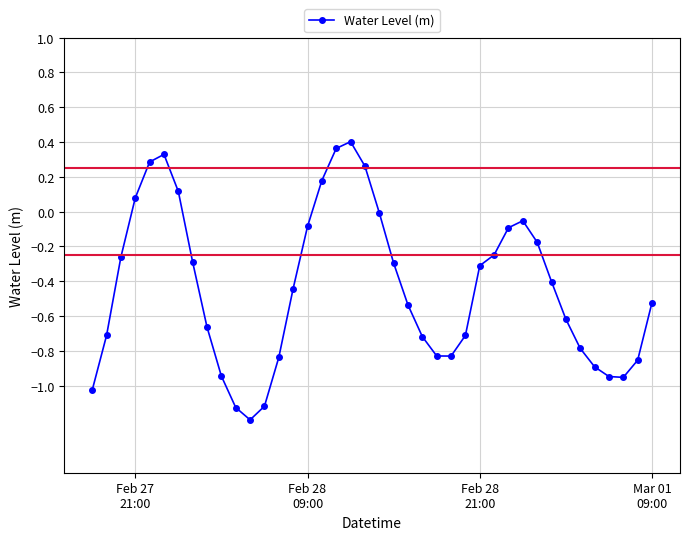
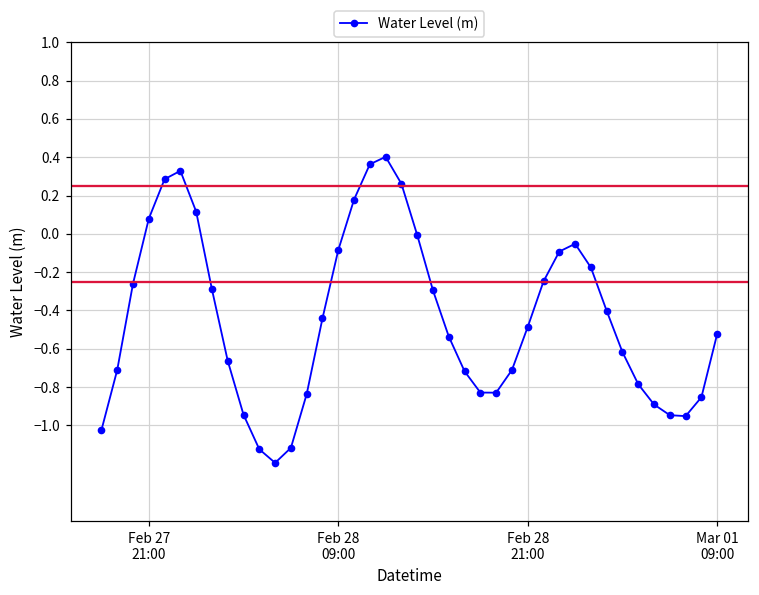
Feb 28 21:00: -0.31 -> -0.49
